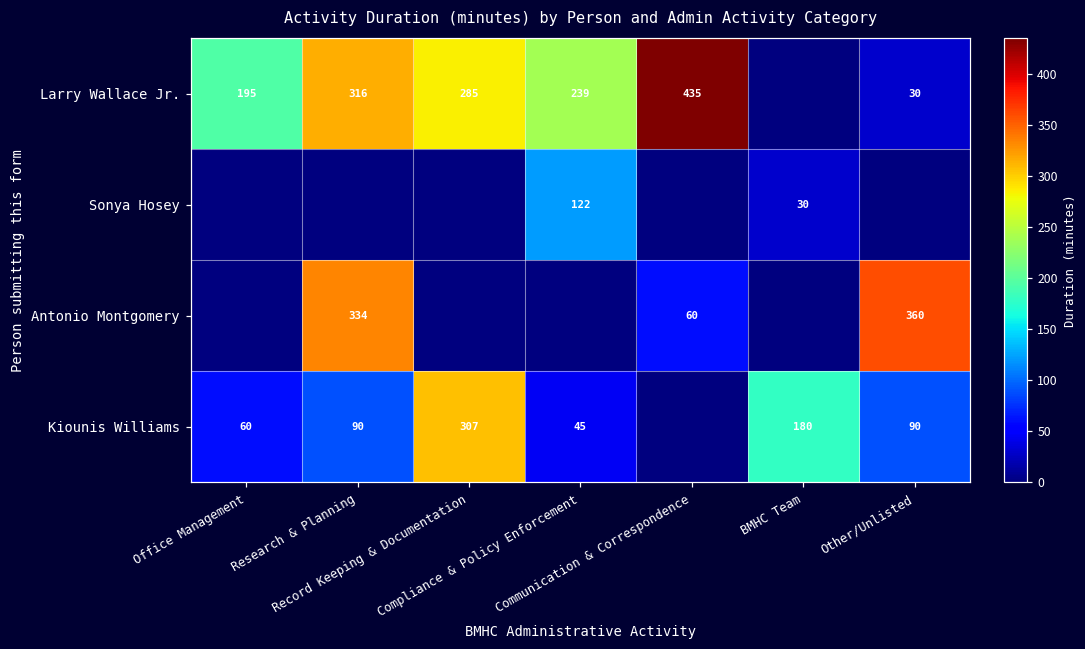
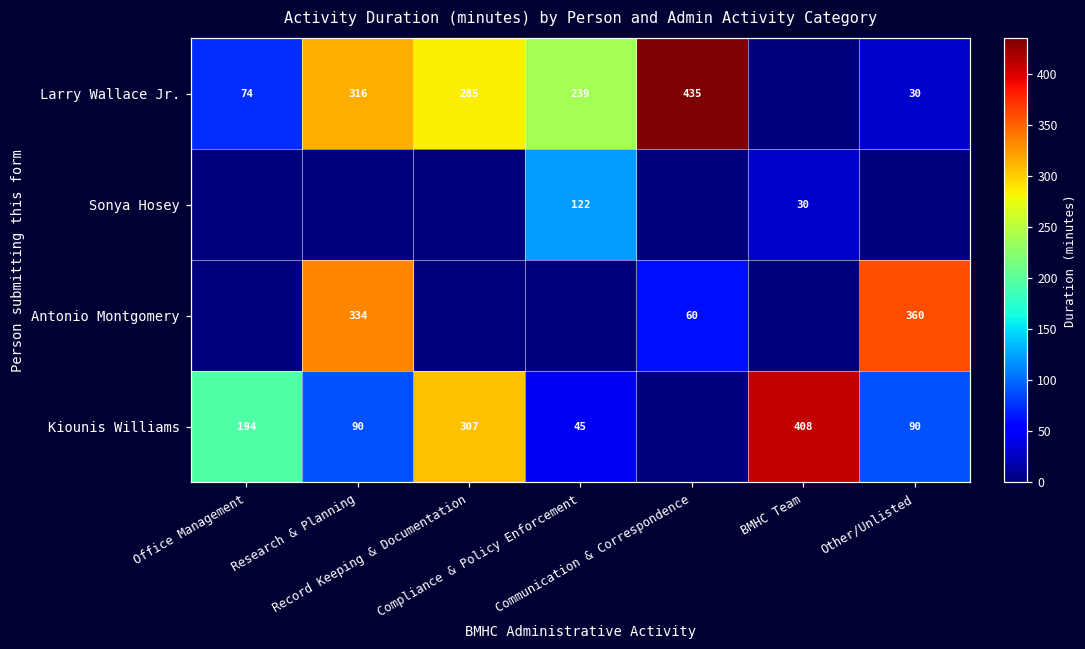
Larry Wallace Jr., Office Management: 195 -> 74
Kiounis Williams, Office Management: 60 -> 194
Kiounis Williams, BMHC Team: 180 -> 408
